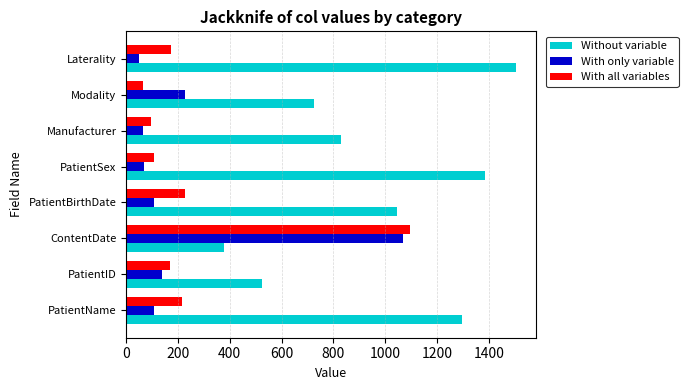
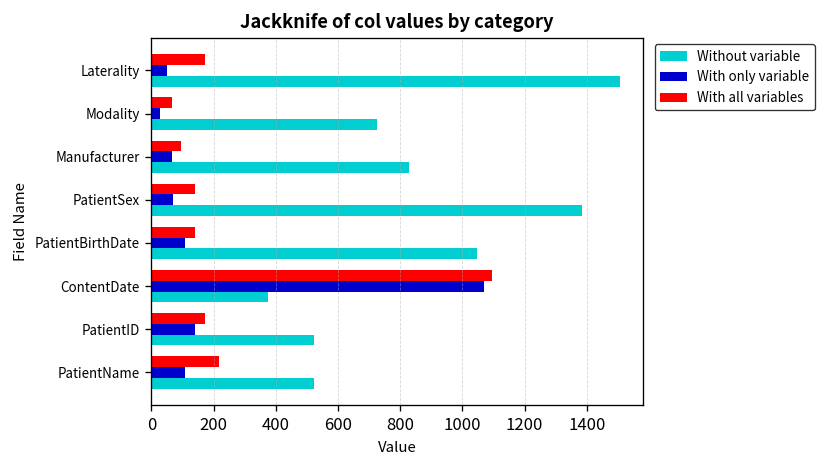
With only variable, Modality: 230 -> 30
With all variables, PatientSex: 110 -> 140
With all variables, PatientBirthDate: 230 -> 140
Without variable, PatientName: 1300 -> 520
